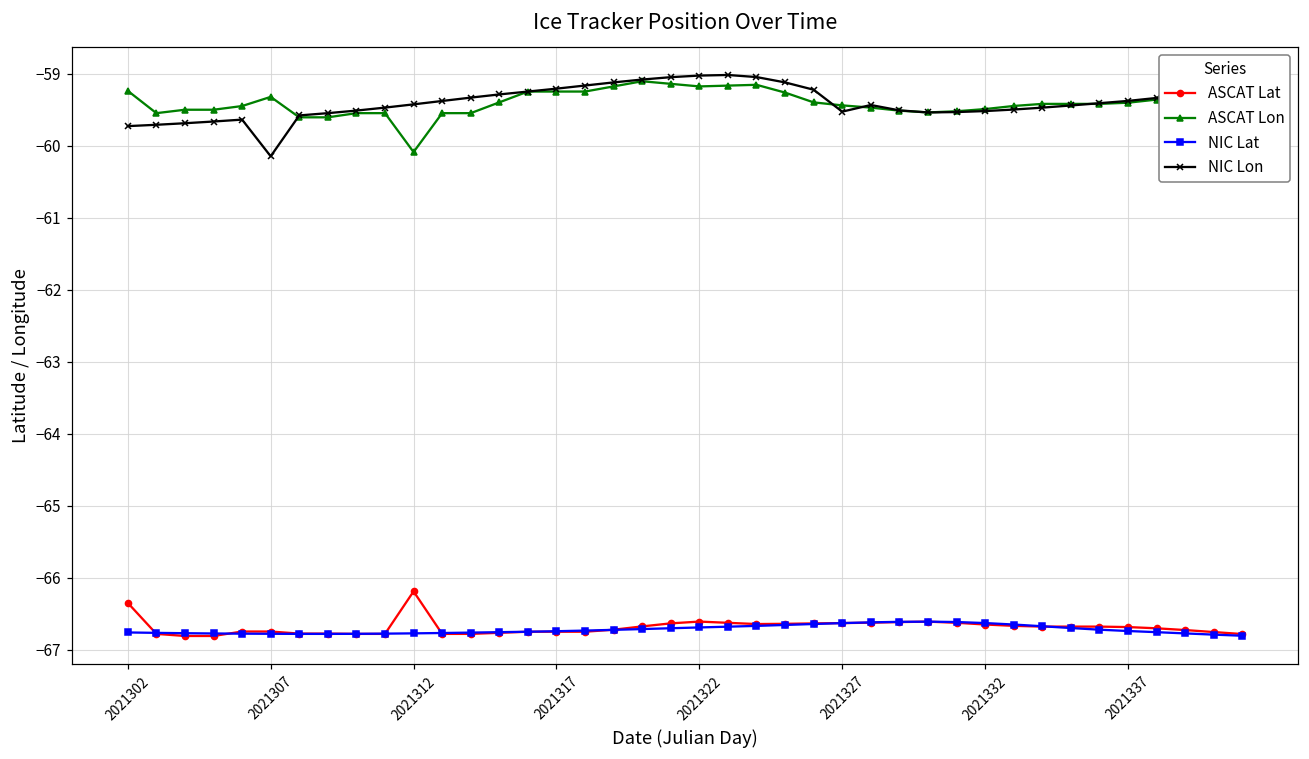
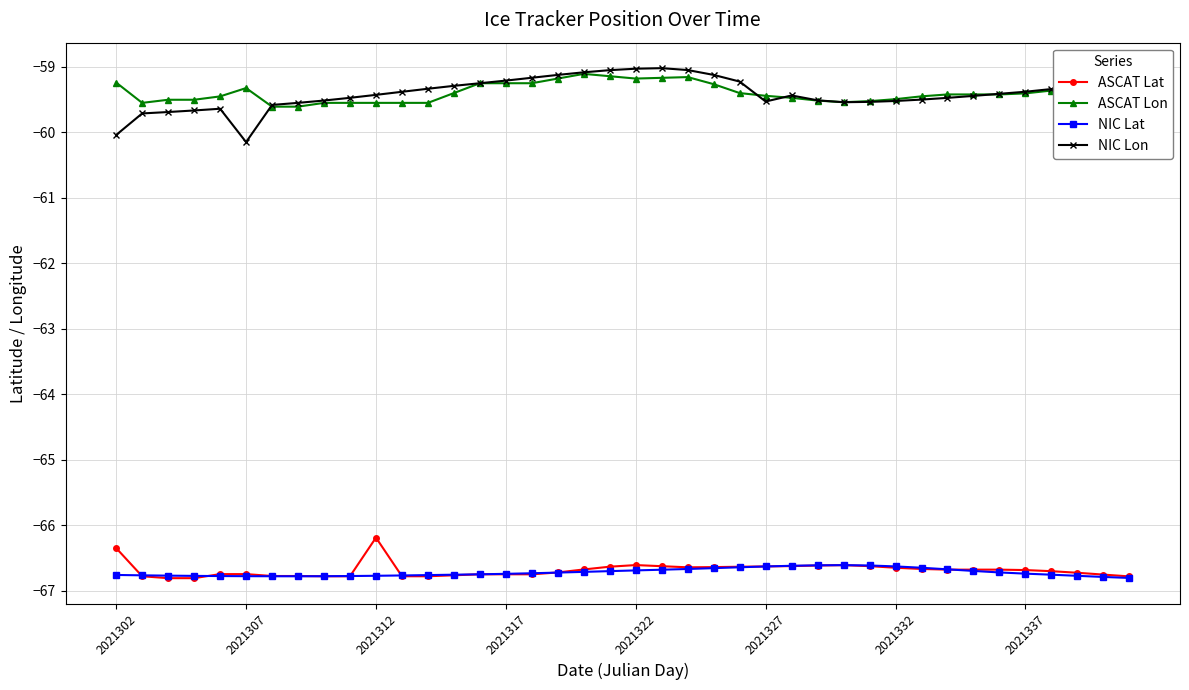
NIC Lon, 2021302: -59.7 -> -60.0
ASCAT Lon, 2021312: -60.1 -> -59.6
